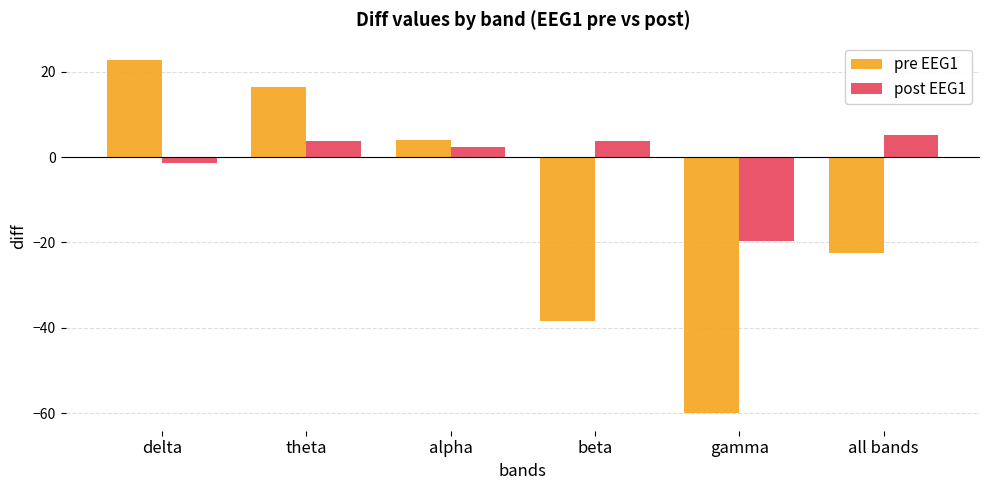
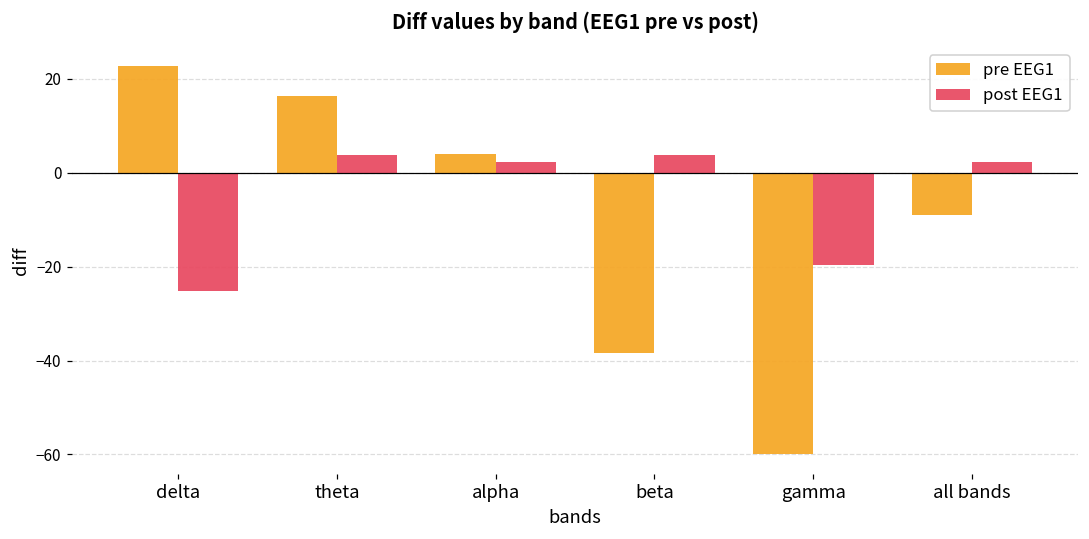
post EEG1, delta: -2 -> -25
pre EEG1, all bands: -22 -> -9
post EEG1, all bands: 5 -> 2
